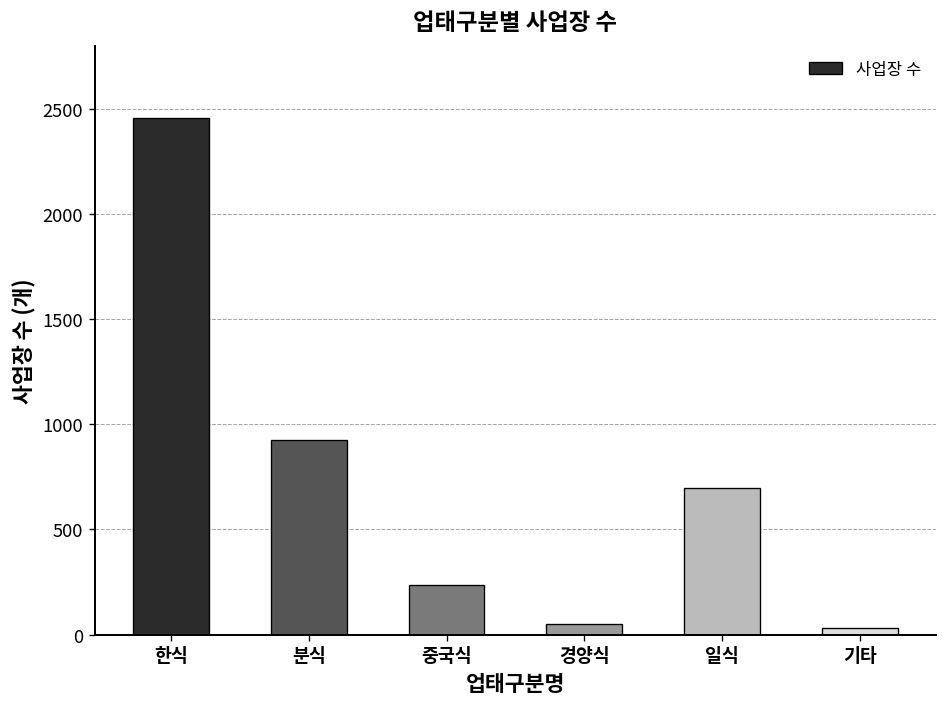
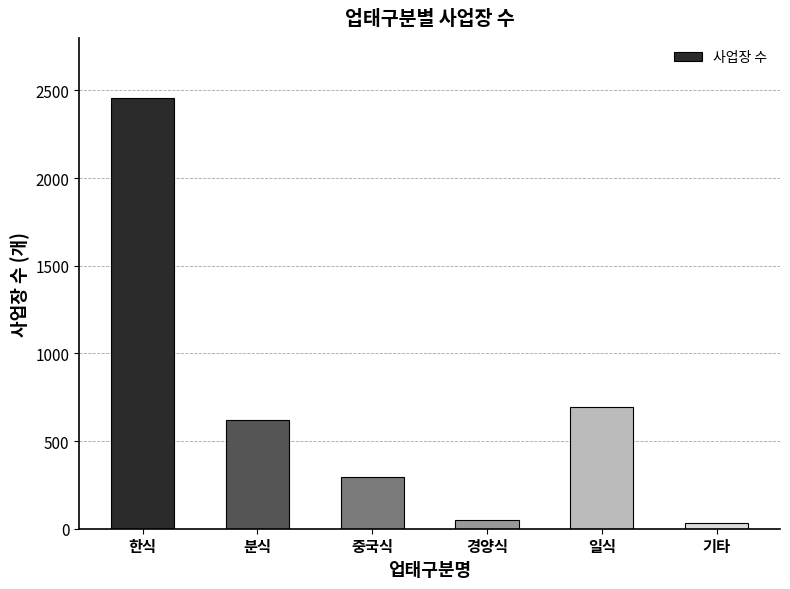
분식: 930 -> 620
중국식: 230 -> 300
